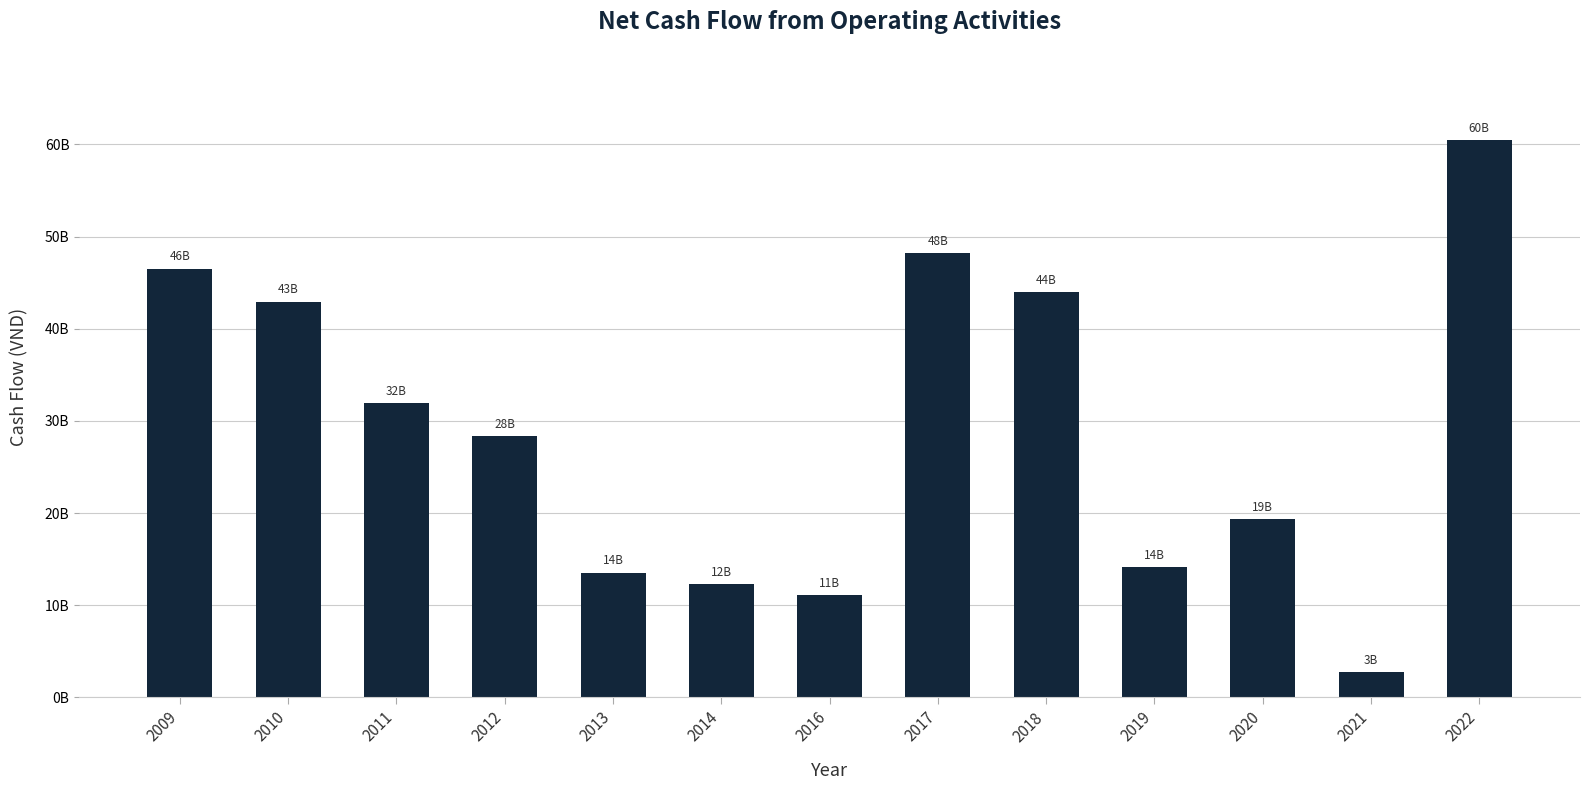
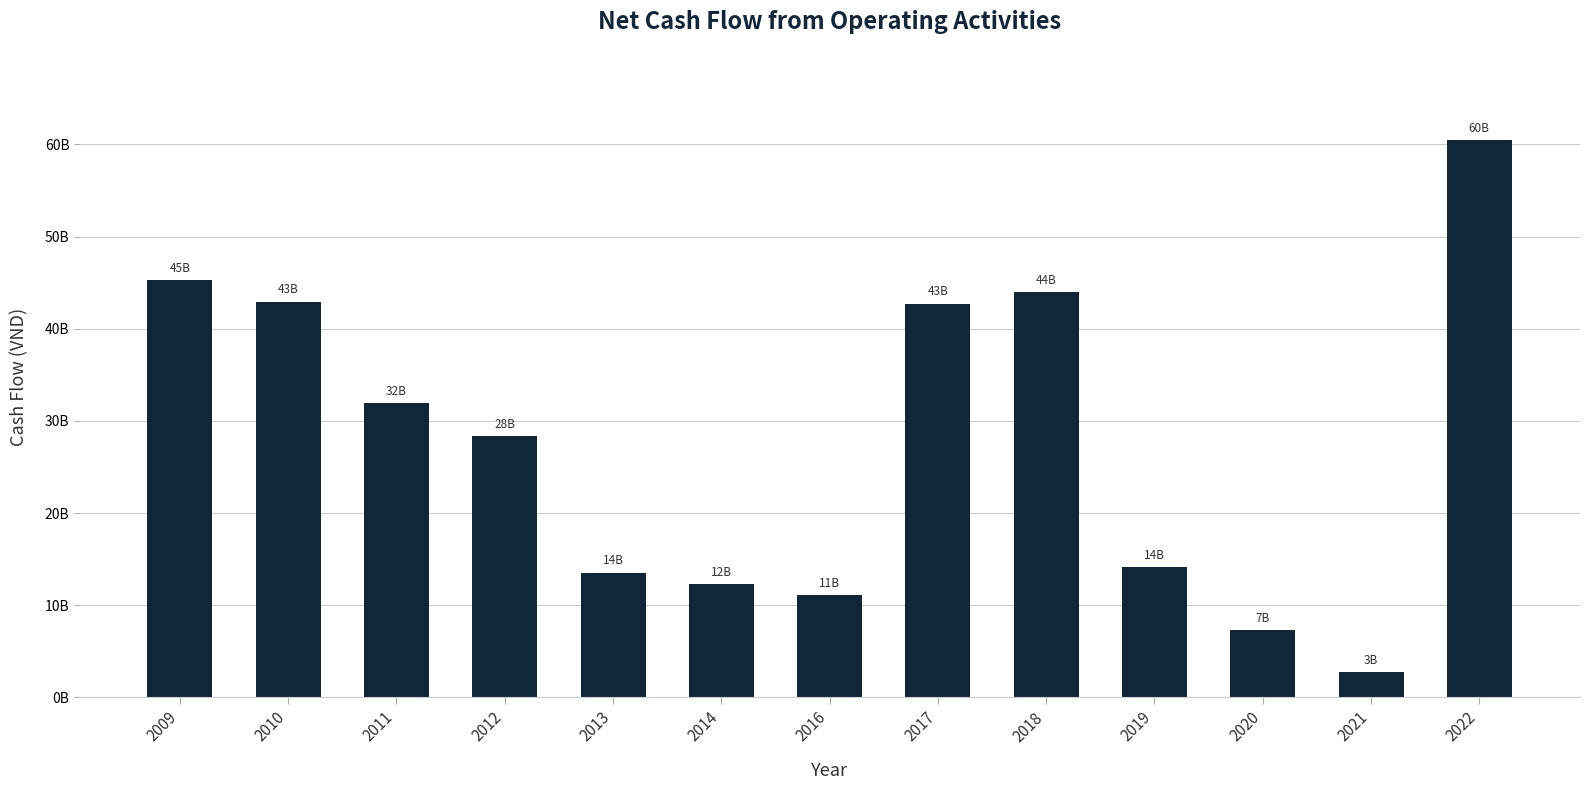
2009: 46B -> 45B
2017: 48B -> 43B
2020: 19B -> 7B
